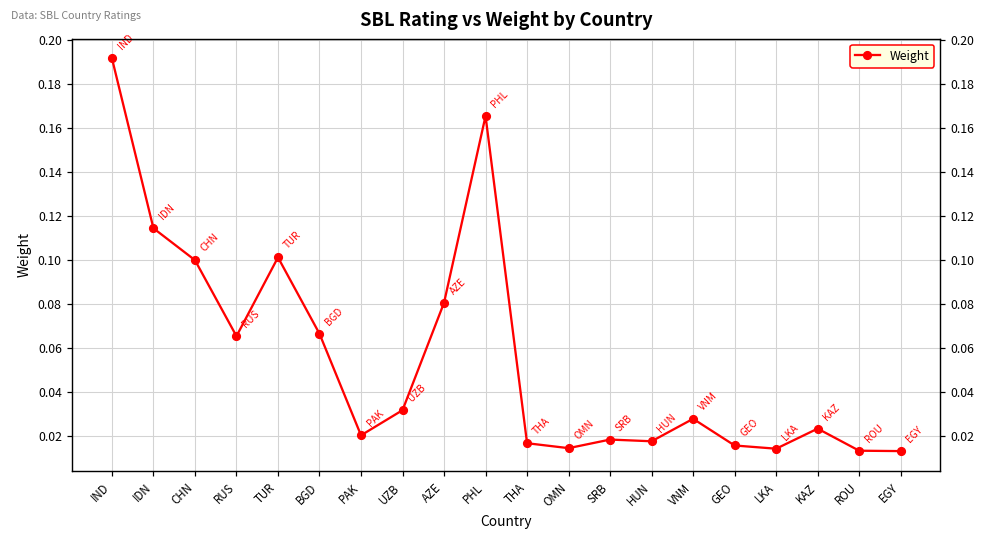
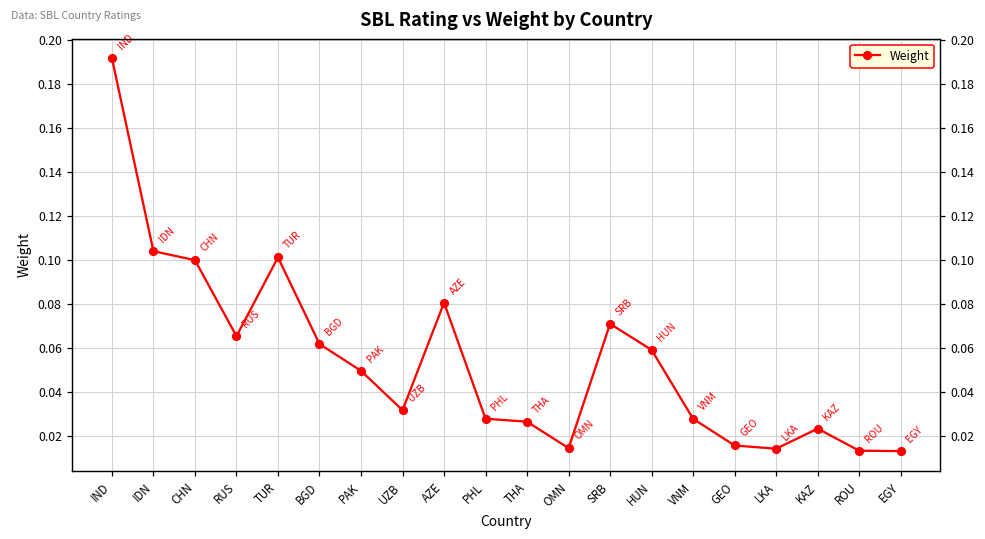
IDN: 0.114 -> 0.104
BGD: 0.067 -> 0.062
PAK: 0.021 -> 0.050
PHL: 0.165 -> 0.028
THA: 0.017 -> 0.027
SRB: 0.019 -> 0.071
HUN: 0.018 -> 0.059
